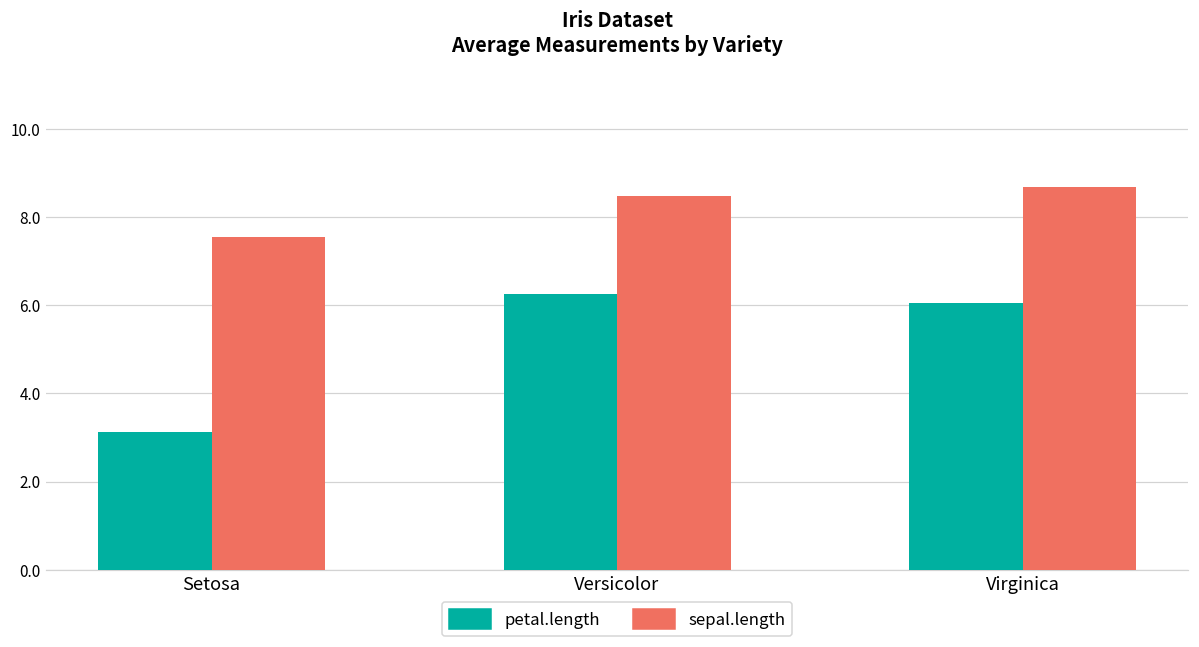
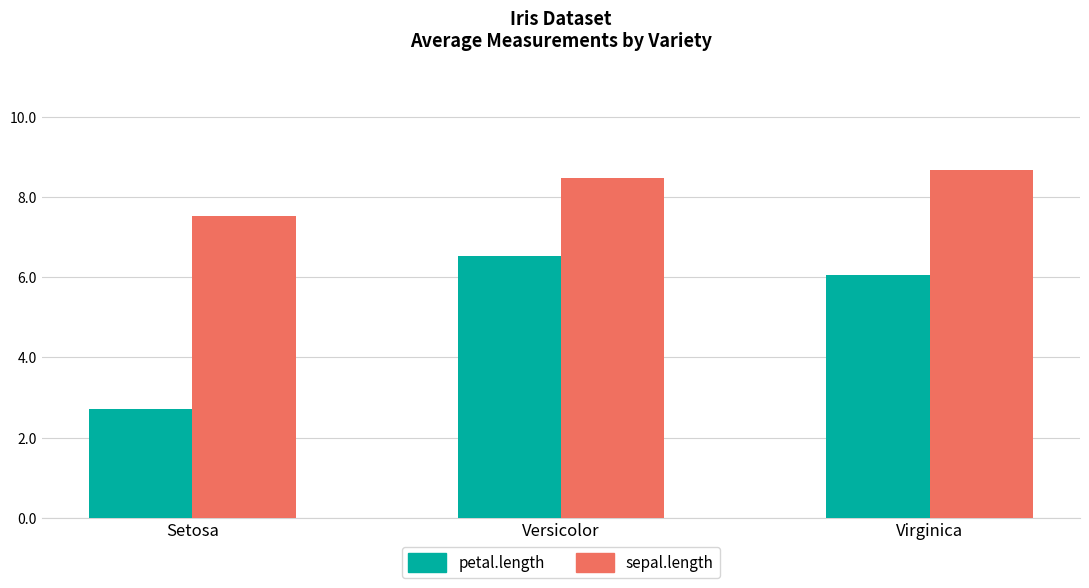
petal.length, Setosa: 3.1 -> 2.7
petal.length, Versicolor: 6.3 -> 6.5
